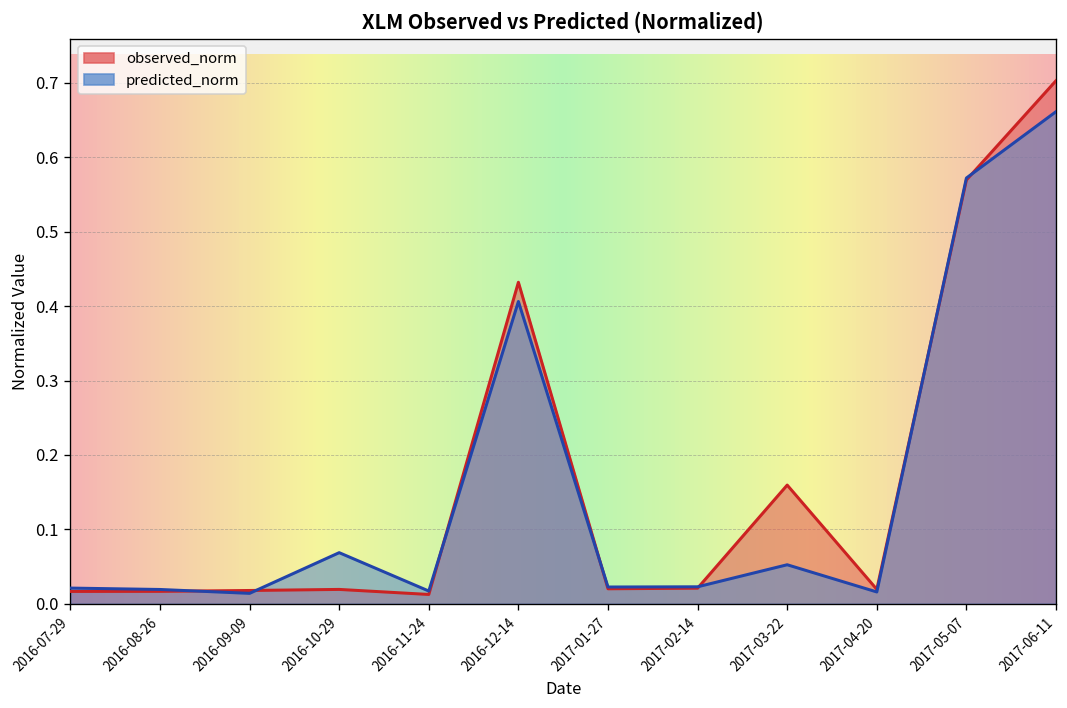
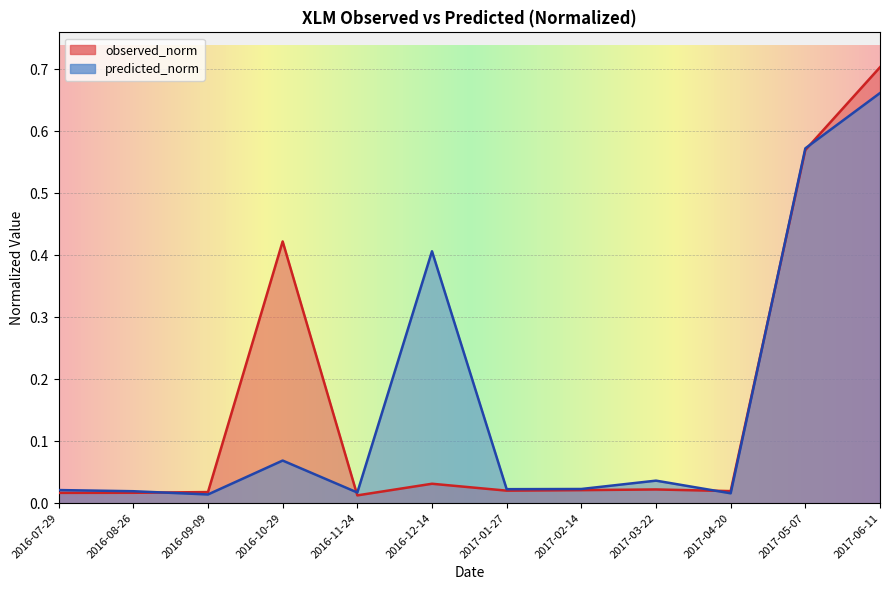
observed_norm, 2016-10-29: 0.02 -> 0.42
observed_norm, 2016-12-14: 0.43 -> 0.03
observed_norm, 2017-03-22: 0.16 -> 0.02
predicted_norm, 2017-03-22: 0.05 -> 0.04
